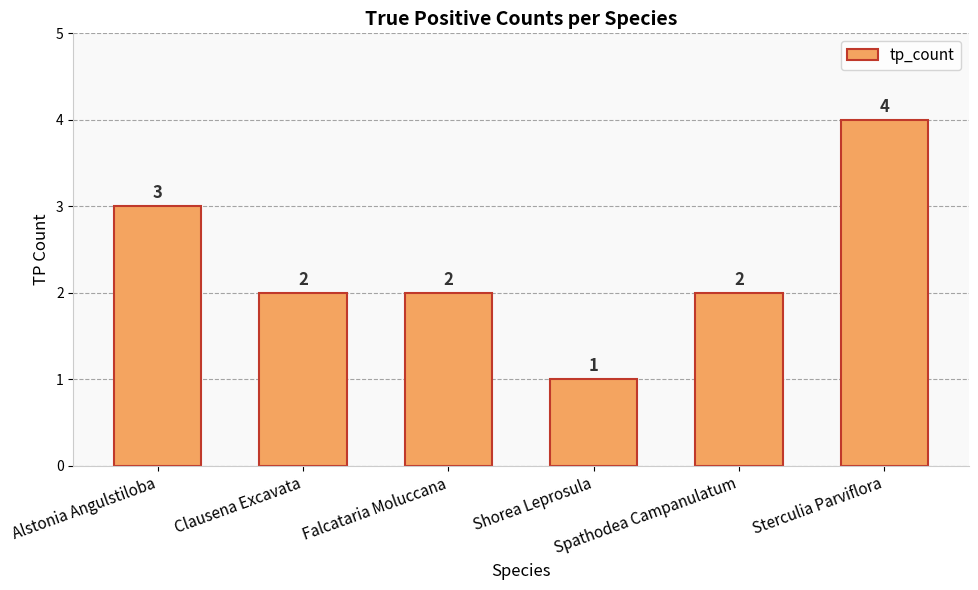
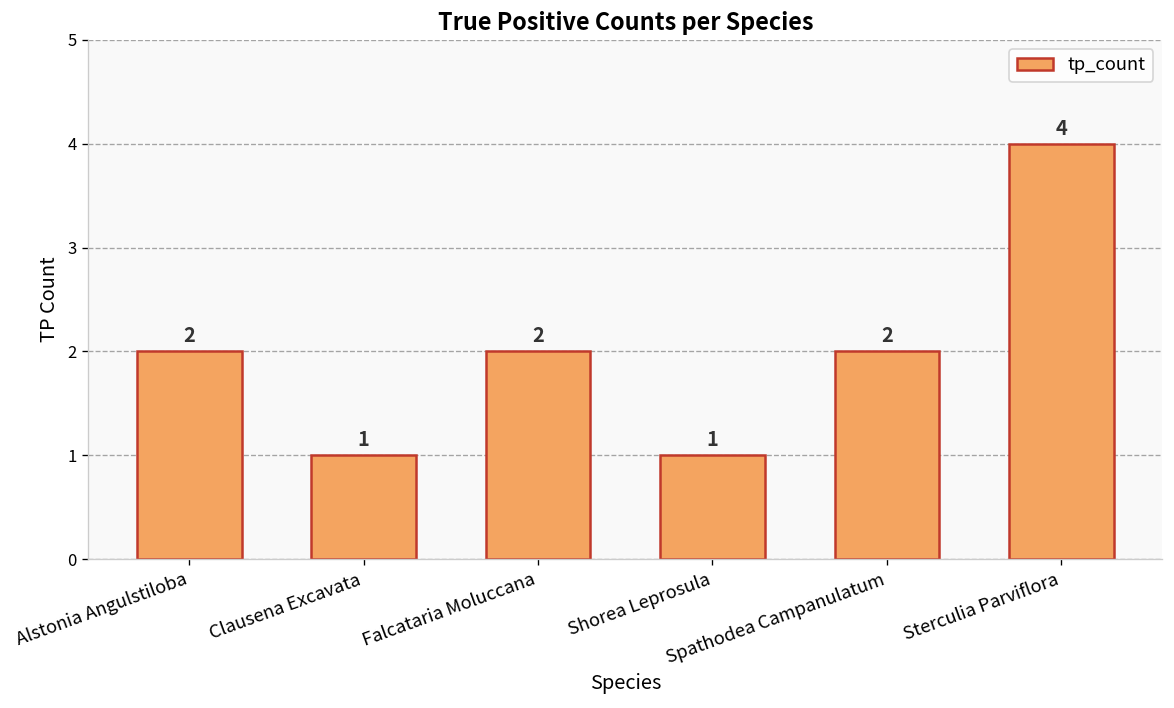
Alstonia Angulstiloba: 3 -> 2
Clausena Excavata: 2 -> 1
